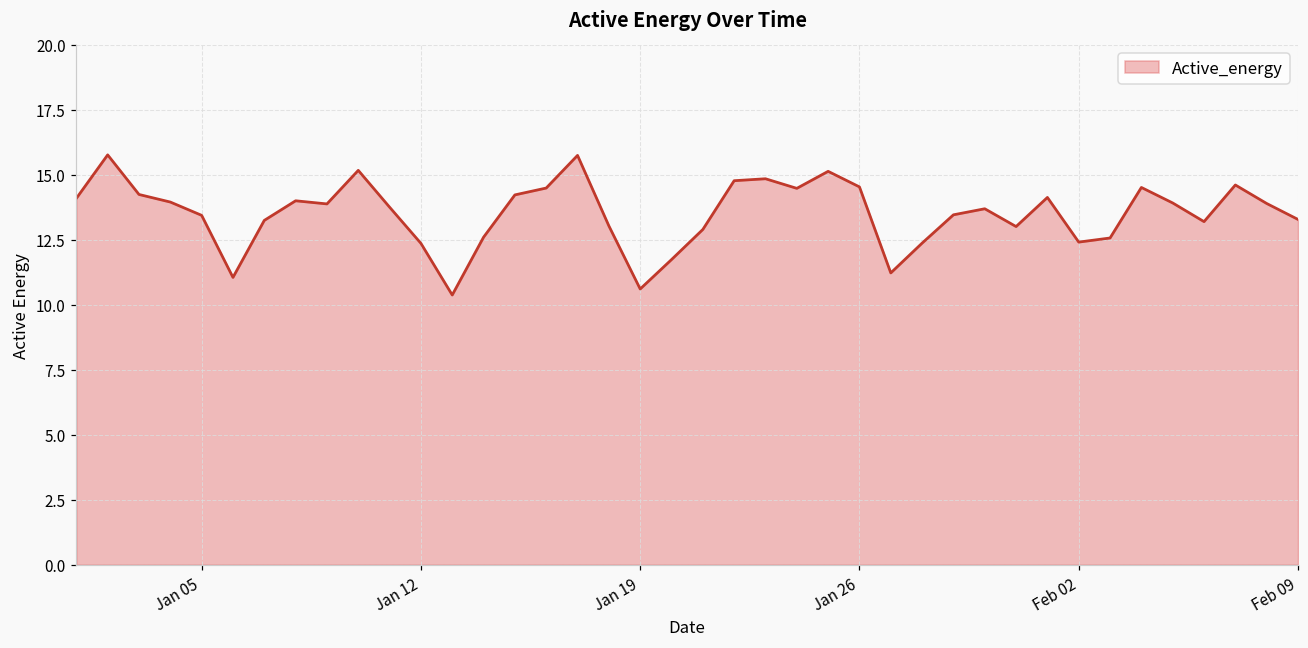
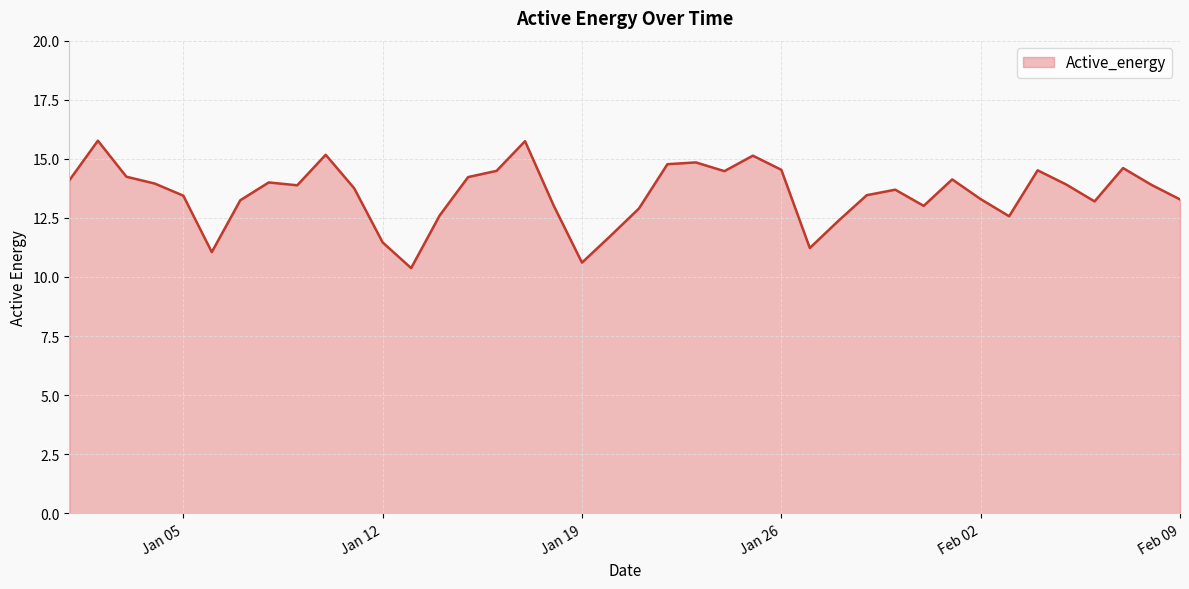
Jan 12: 12.4 -> 11.5
Feb 02: 12.4 -> 13.3
